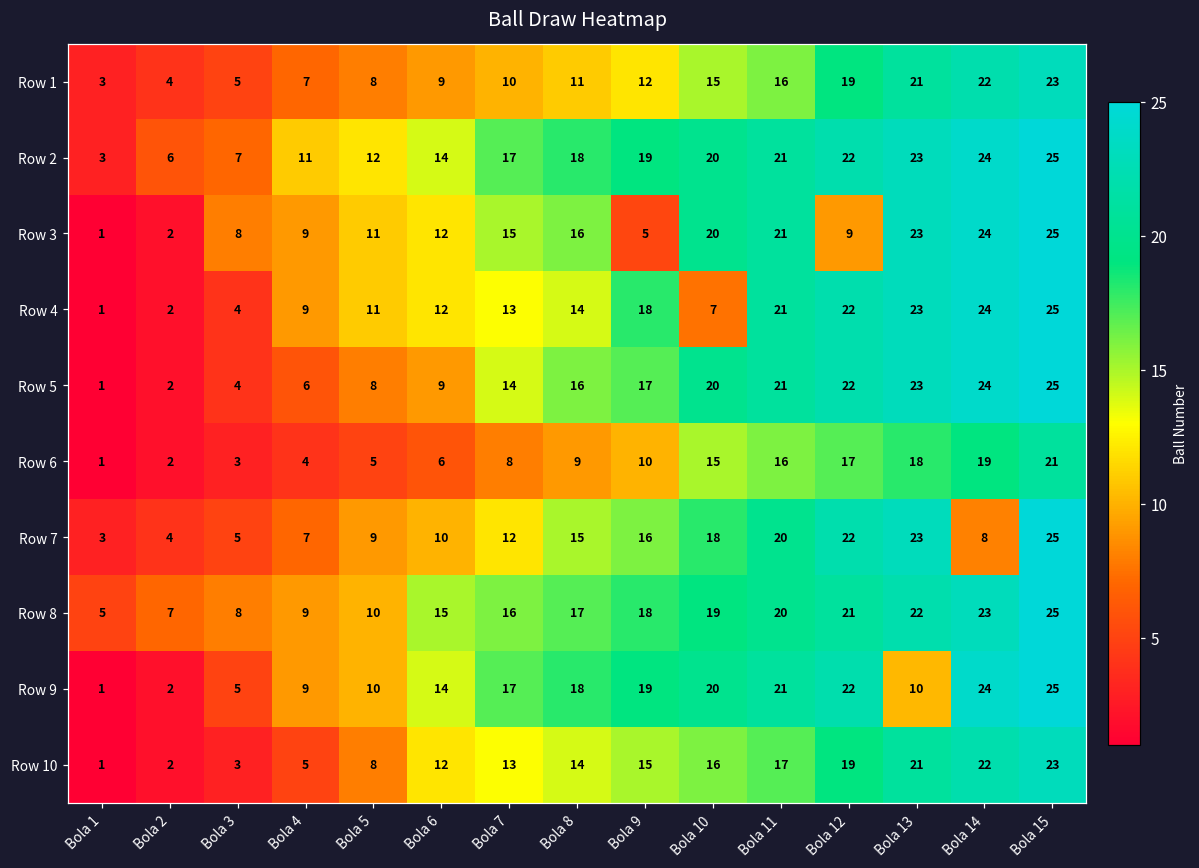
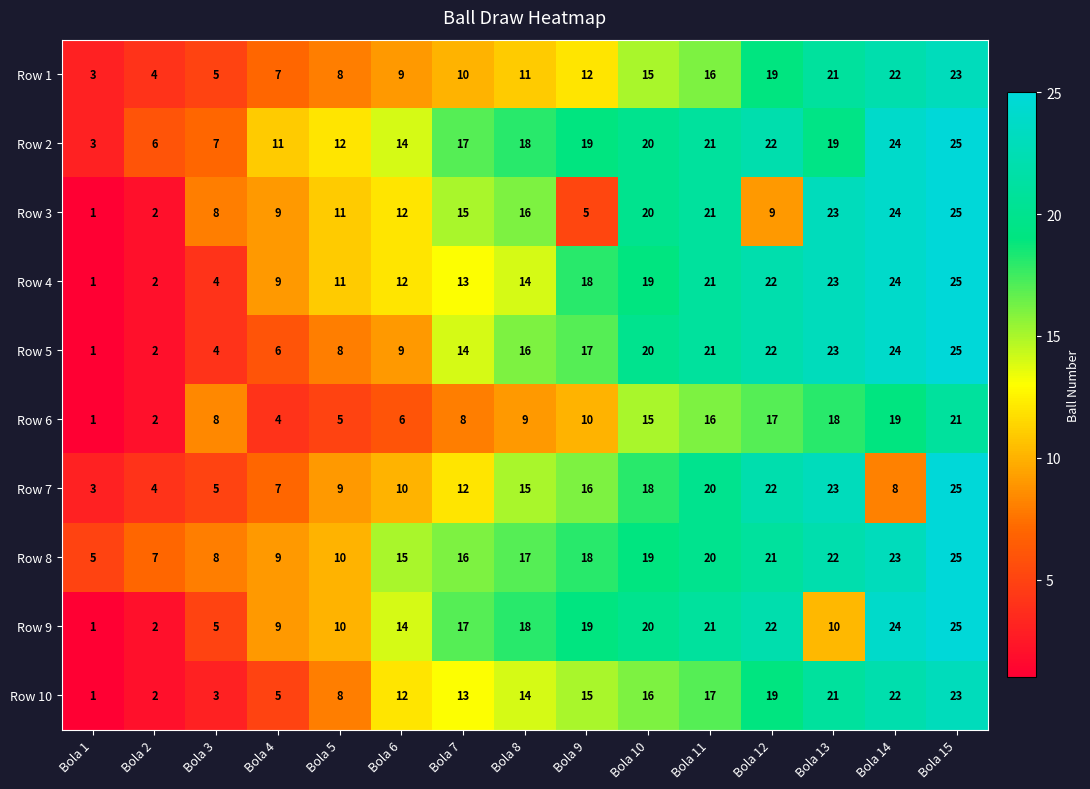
Row 2, Bola 13: 23 -> 19
Row 4, Bola 10: 7 -> 19
Row 6, Bola 3: 3 -> 8
